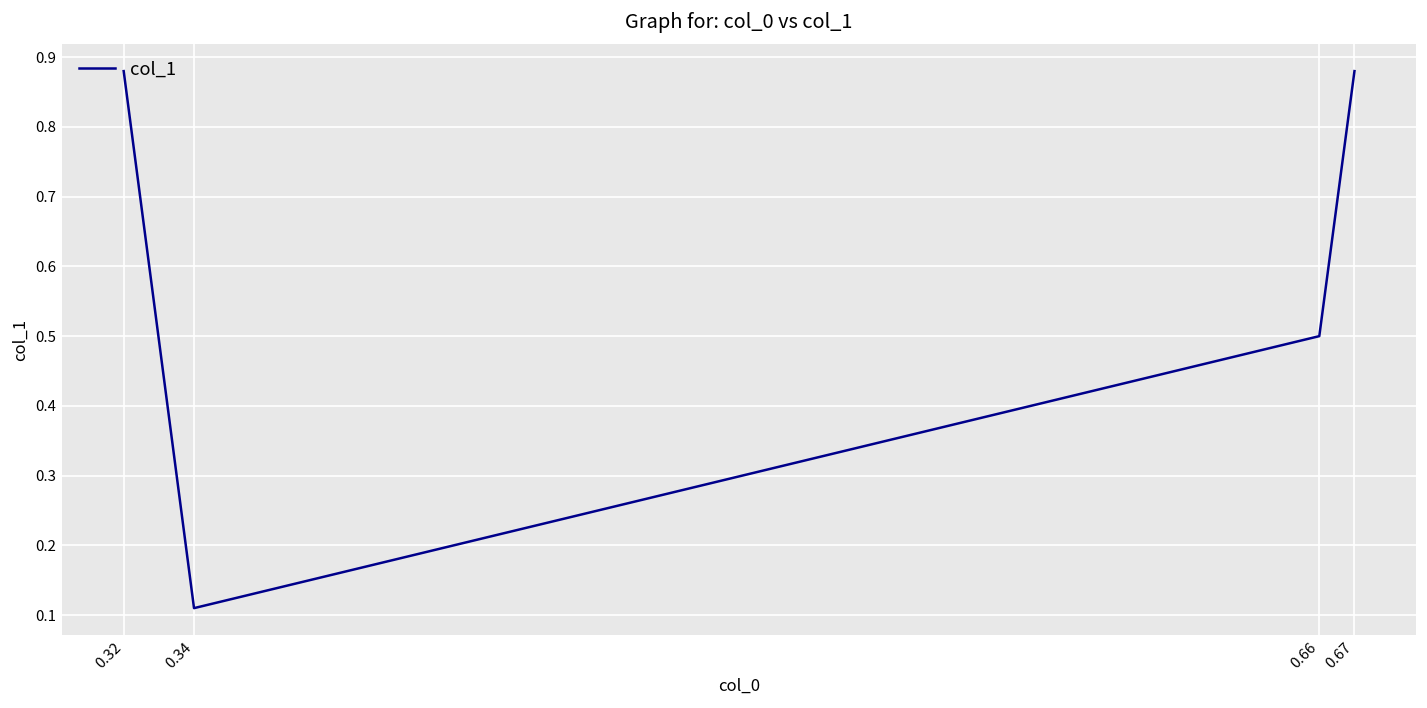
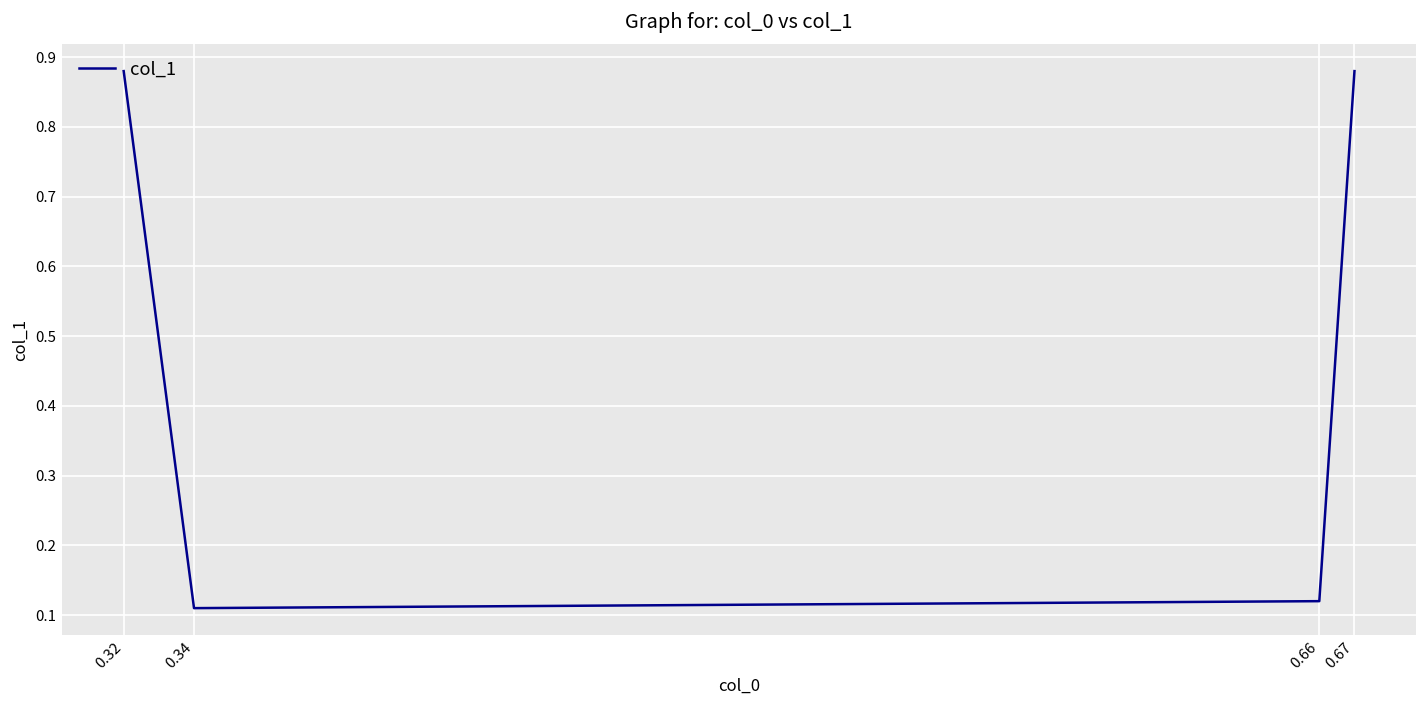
0.66: 0.50 -> 0.12
